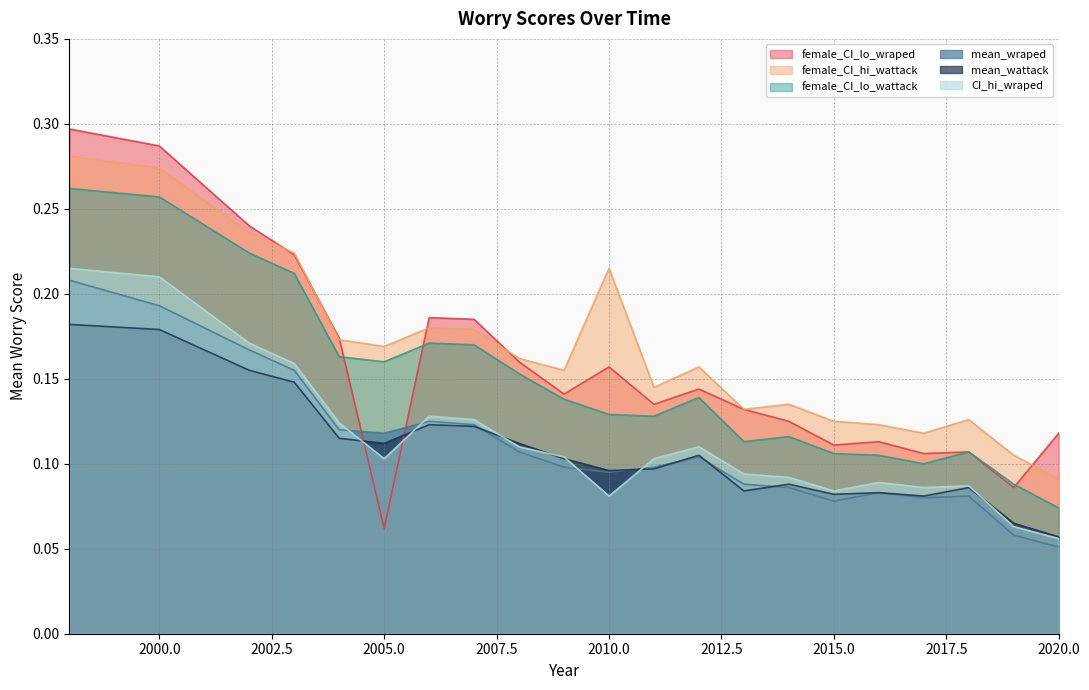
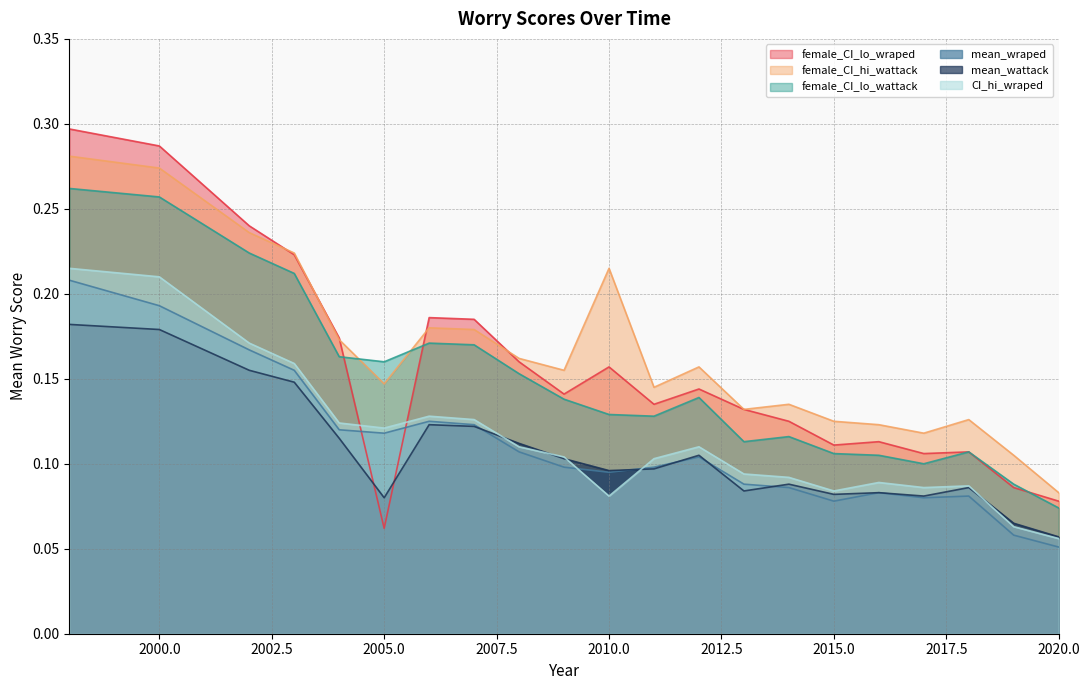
female_CI_hi_wattack, 2005.0: 0.169 -> 0.147
mean_wattack, 2005.0: 0.112 -> 0.080
CI_hi_wraped, 2005.0: 0.103 -> 0.121
female_CI_lo_wraped, 2020.0: 0.118 -> 0.078
female_CI_hi_wattack, 2020.0: 0.091 -> 0.083
